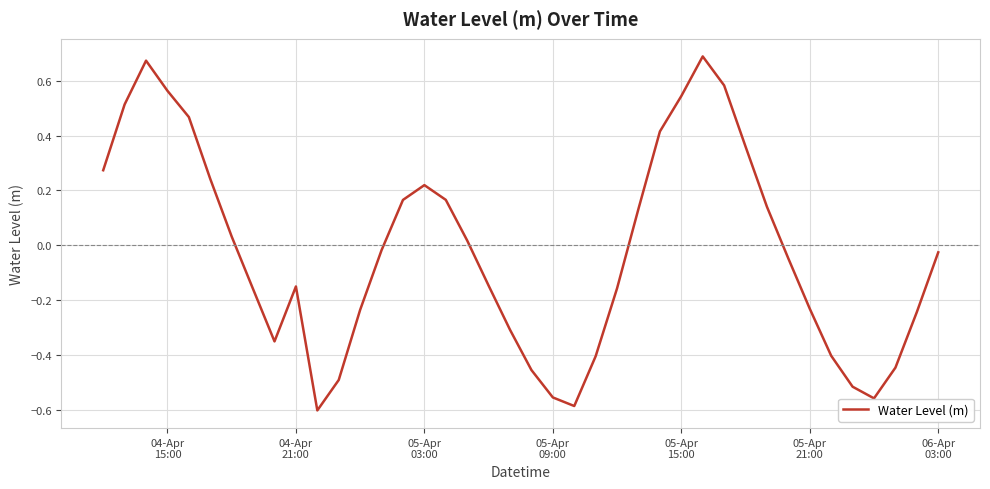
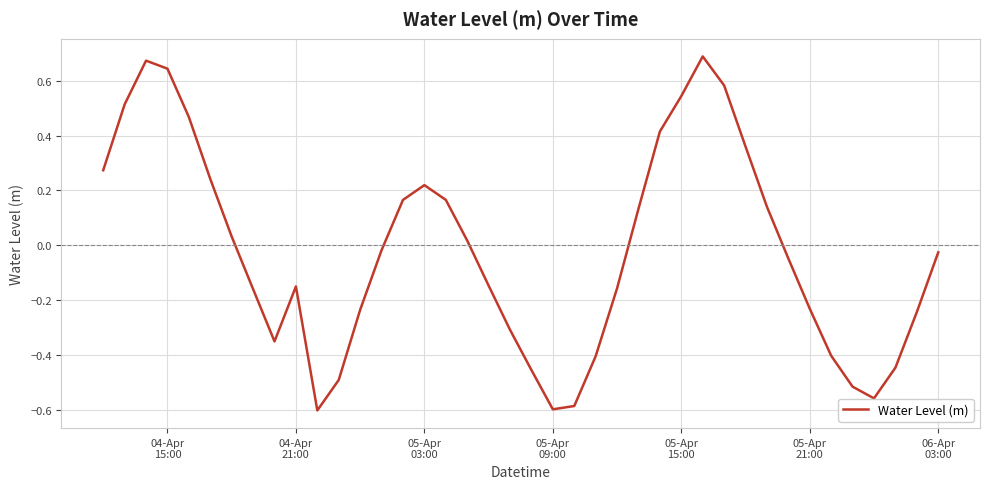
04-Apr 15:00: 0.56 -> 0.64
05-Apr 09:00: -0.55 -> -0.60
